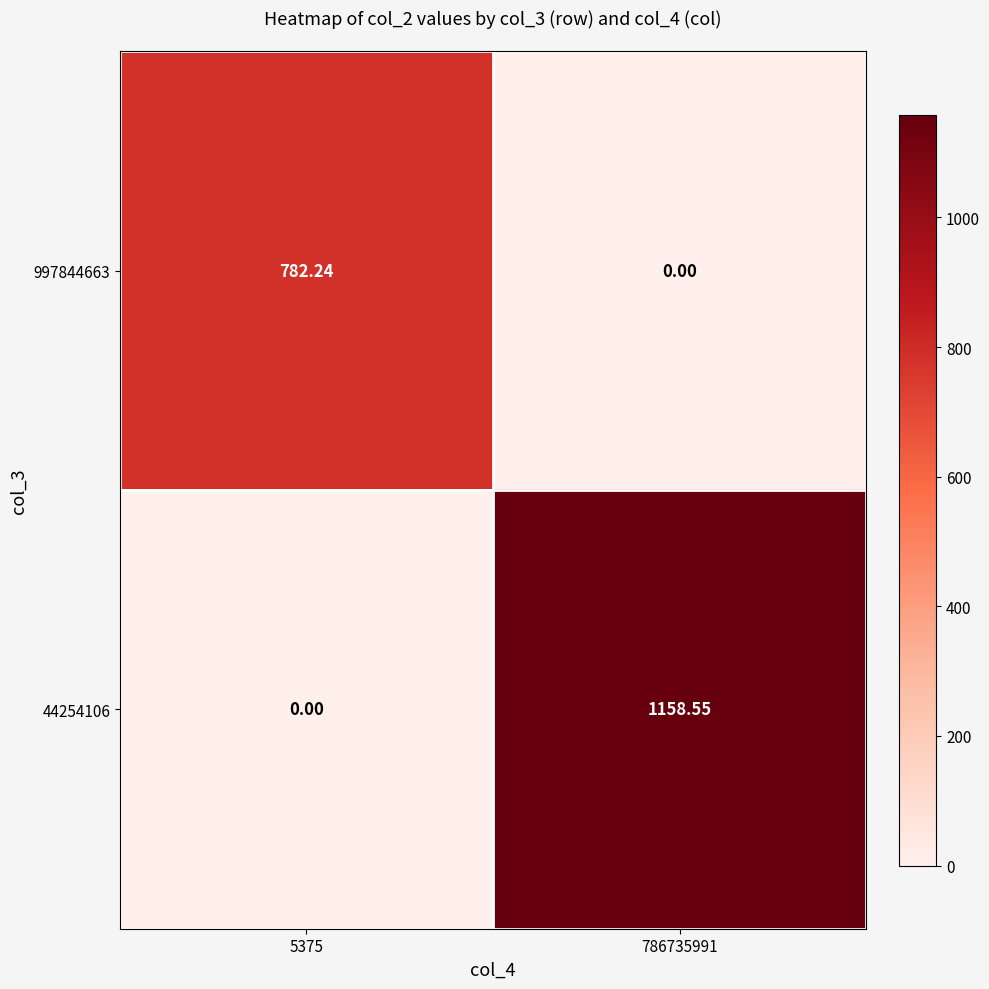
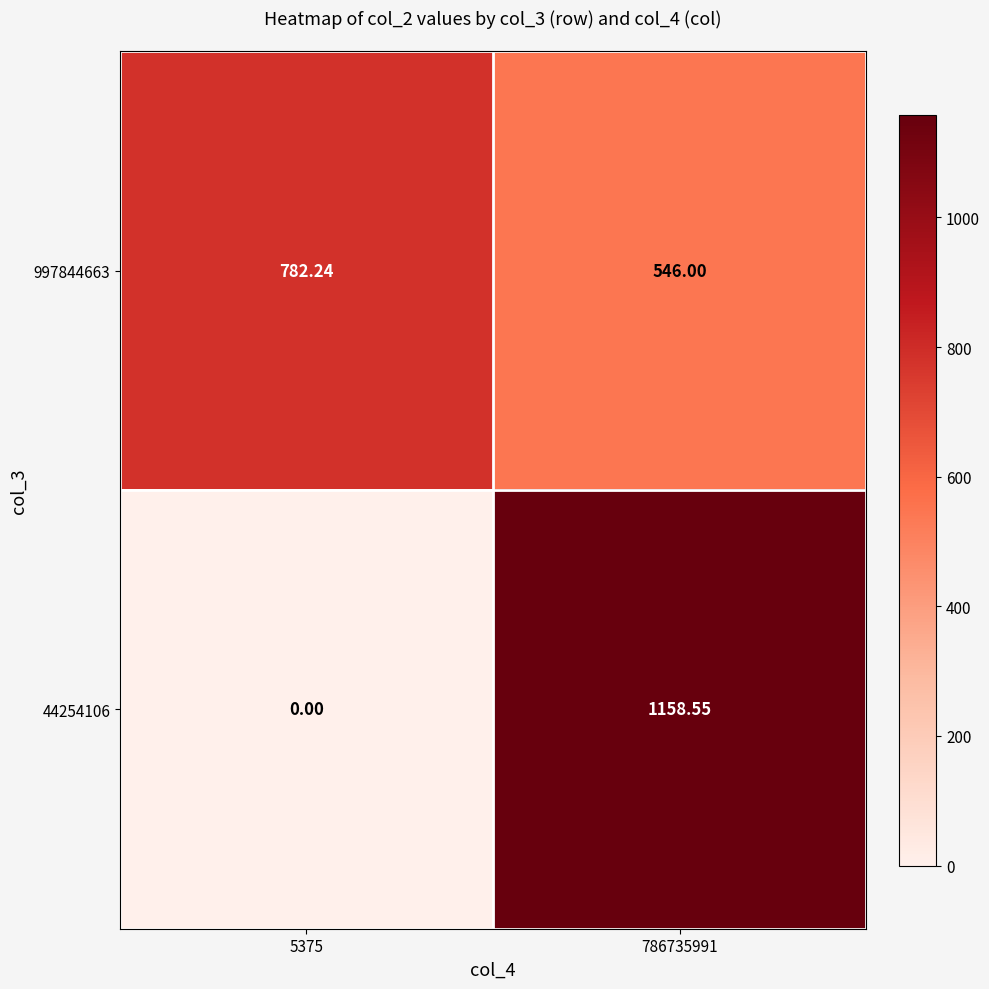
997844663, 786735991: 0.00 -> 546.00
